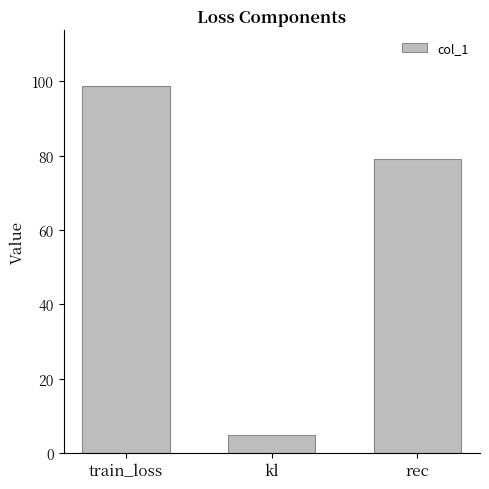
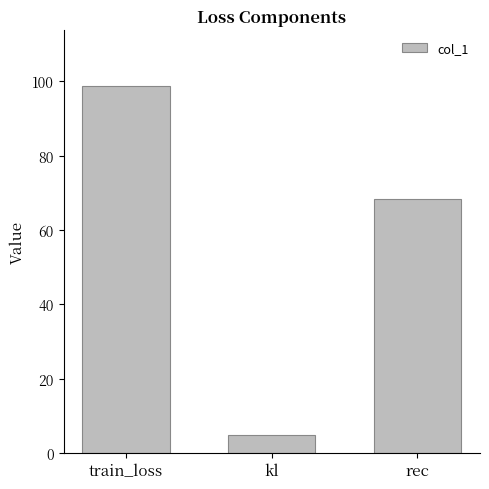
rec: 79 -> 68
